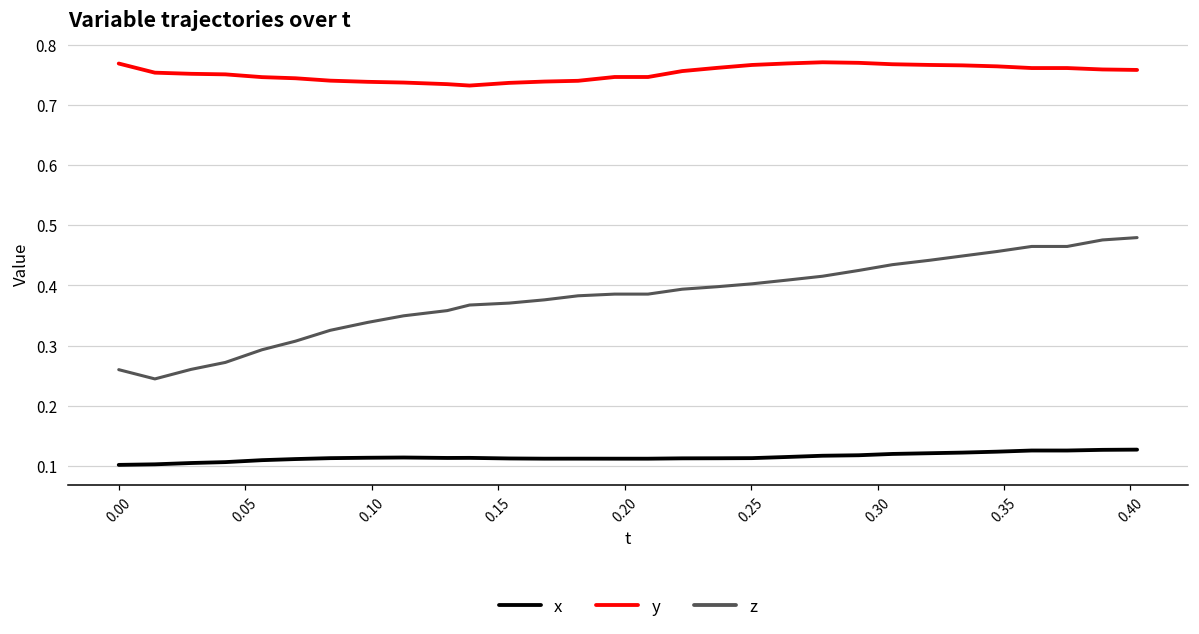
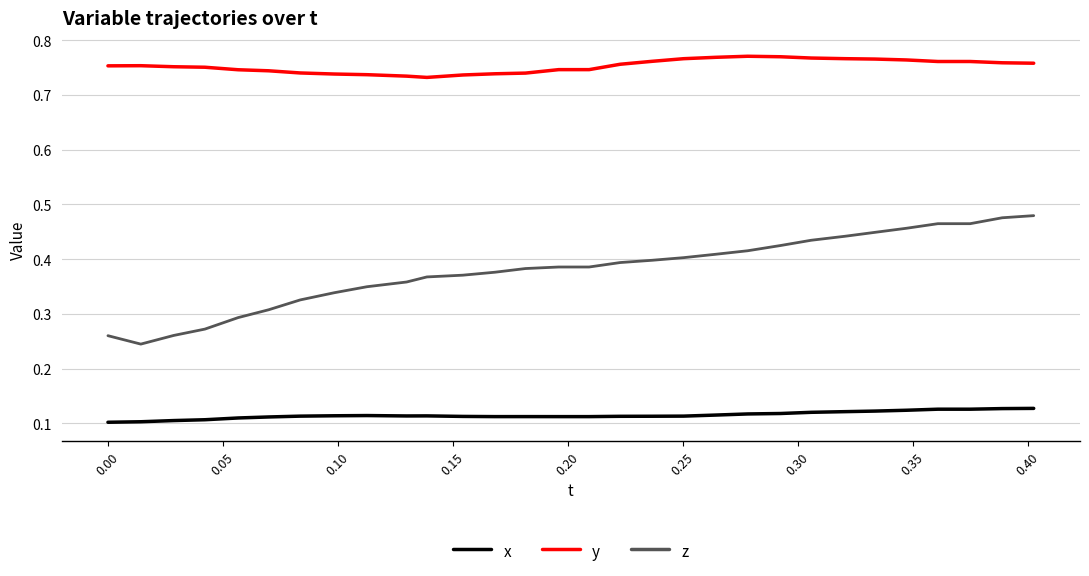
y, 0.00: 0.77 -> 0.75
